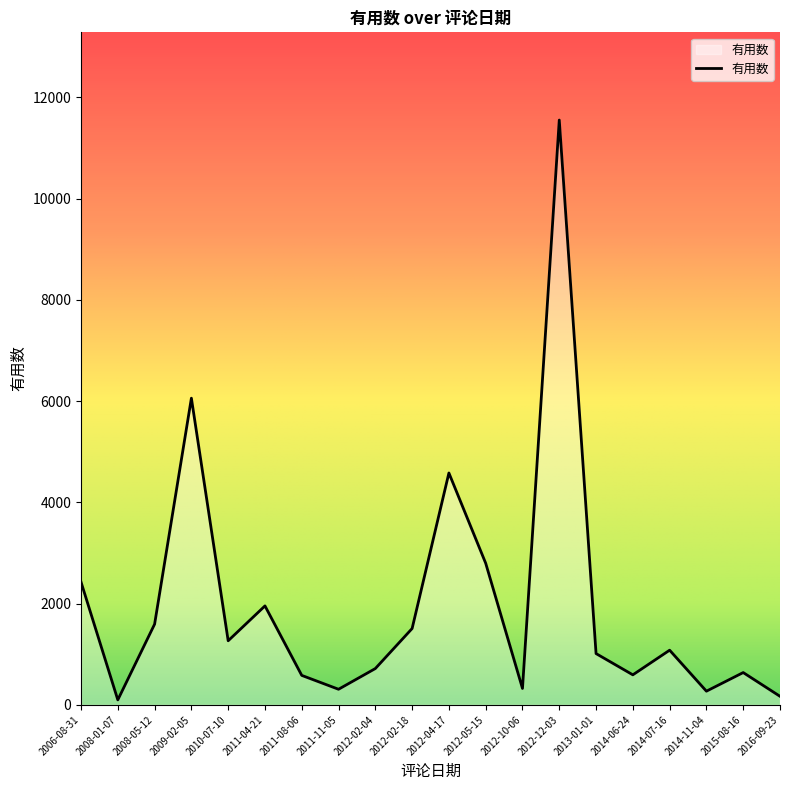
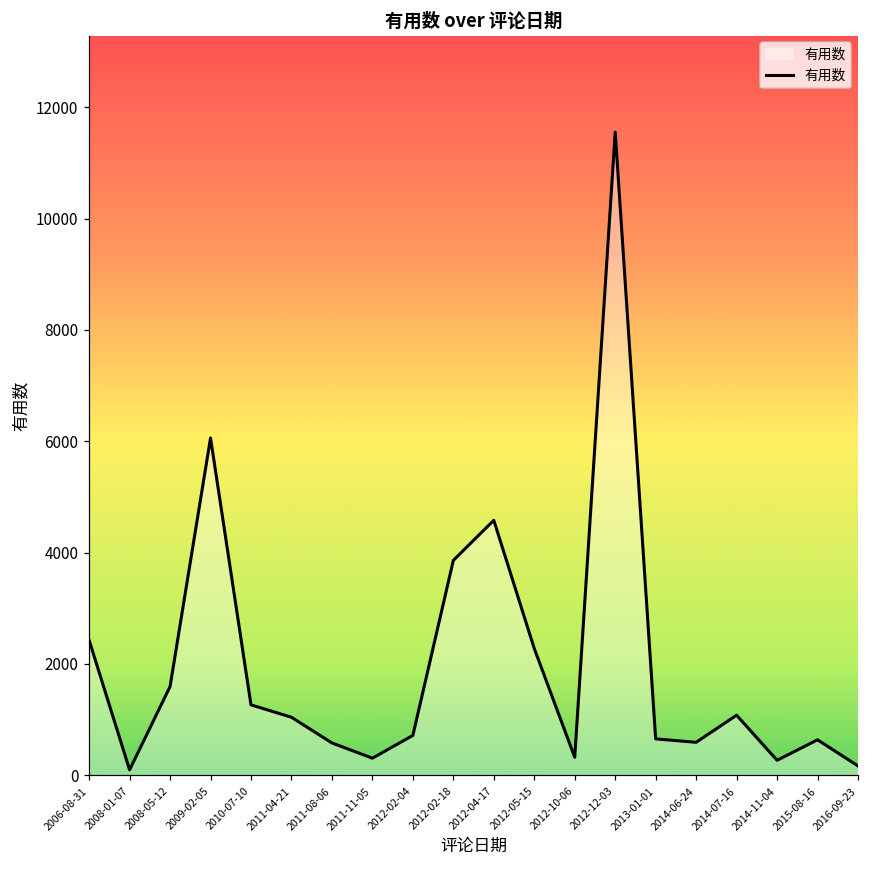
2011-04-21: 2000 -> 1000
2012-02-18: 1500 -> 3900
2012-05-15: 2800 -> 2300
2013-01-01: 1000 -> 700
